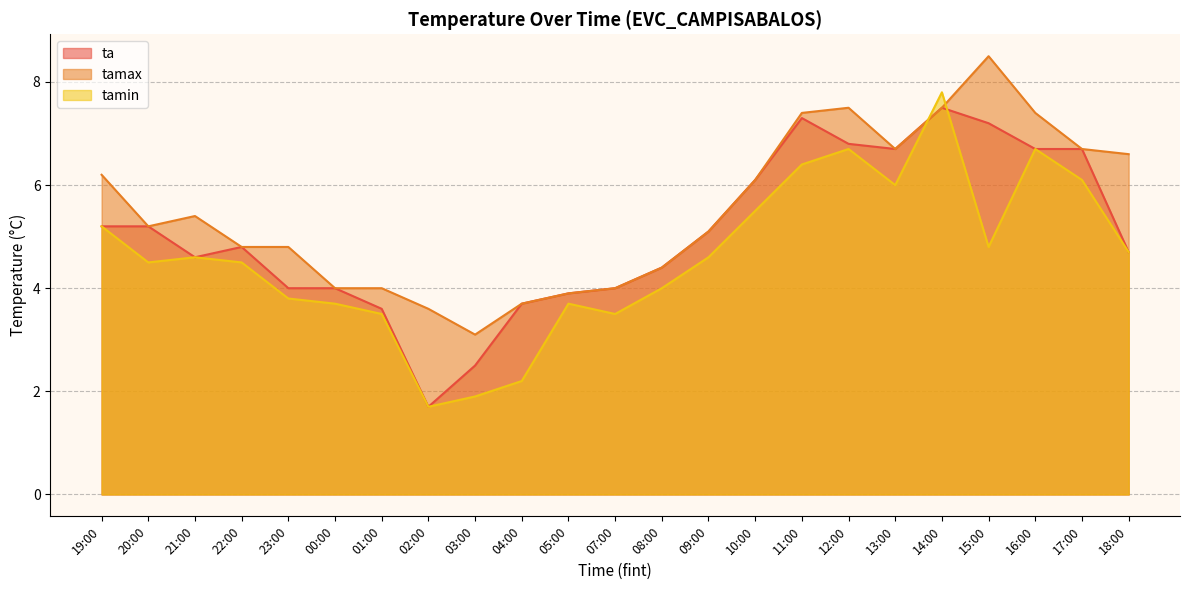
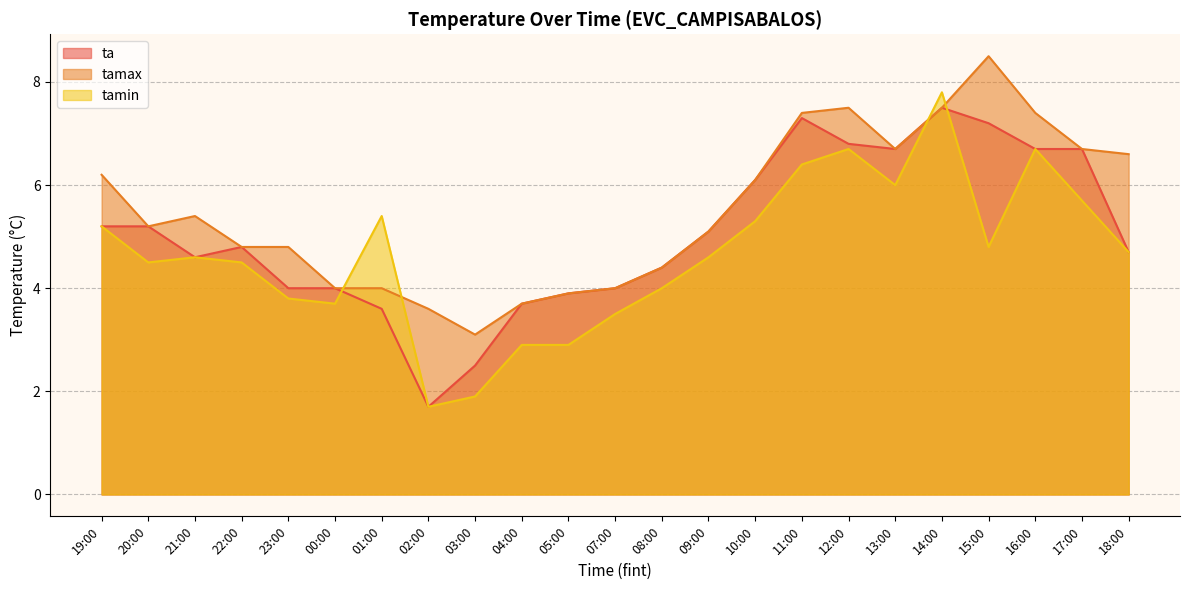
tamin, 01:00: 3.5 -> 5.4
tamin, 04:00: 2.2 -> 2.9
tamin, 05:00: 3.7 -> 2.9
tamin, 10:00: 5.5 -> 5.3
tamin, 17:00: 6.1 -> 5.7
